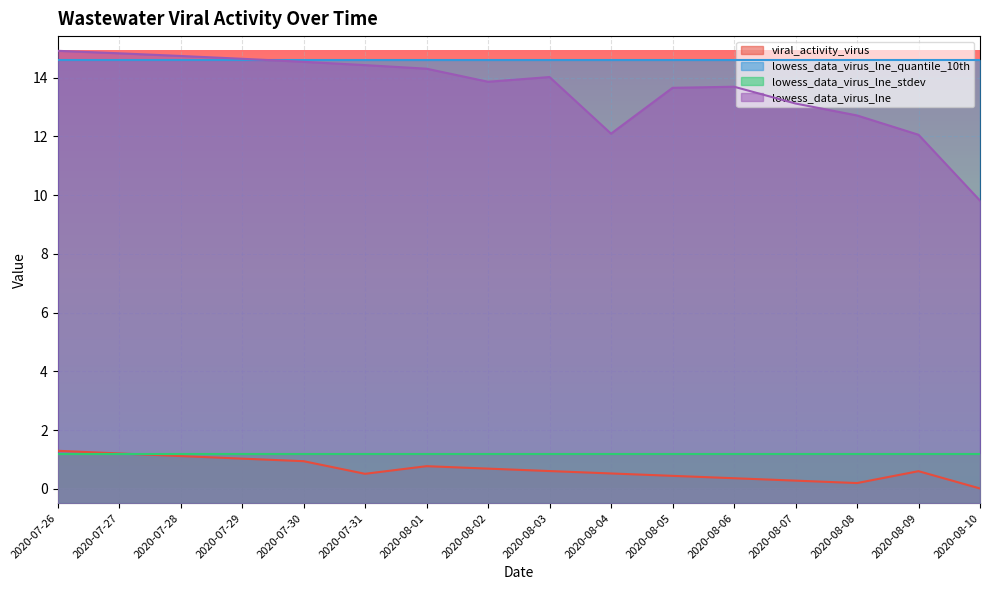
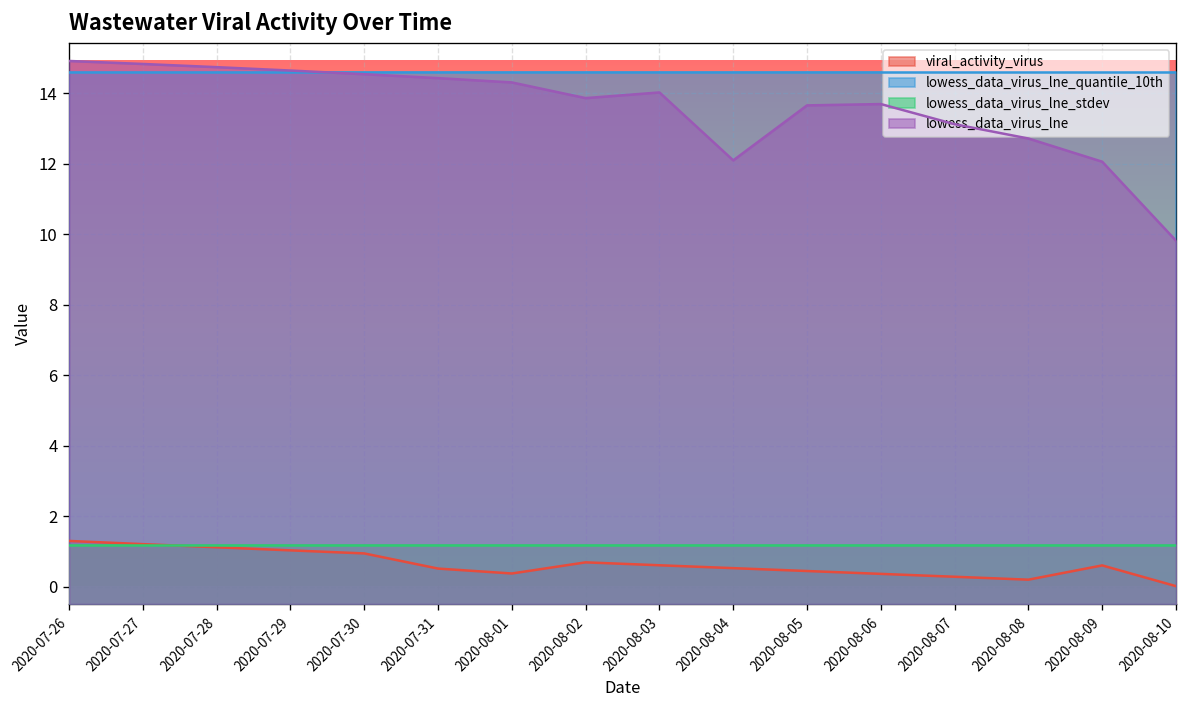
viral_activity_virus, 2020-08-01: 0.8 -> 0.4
